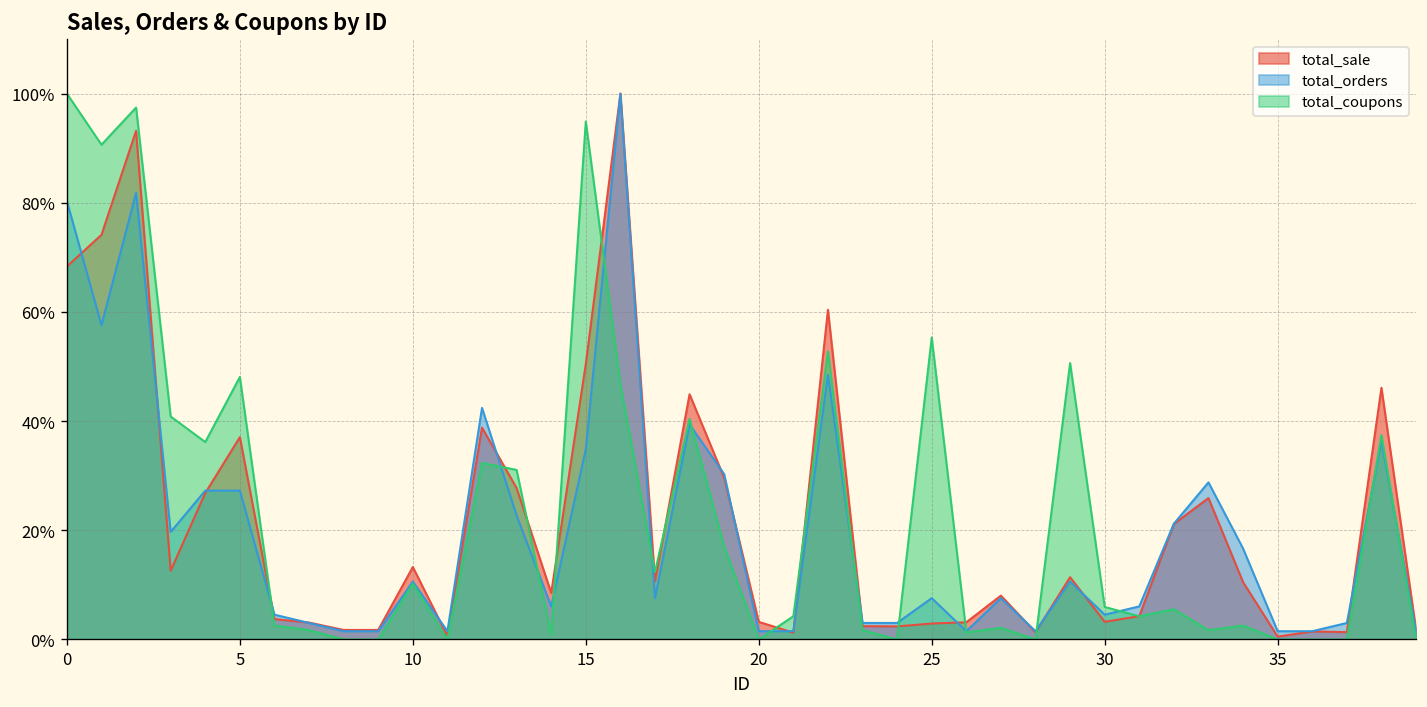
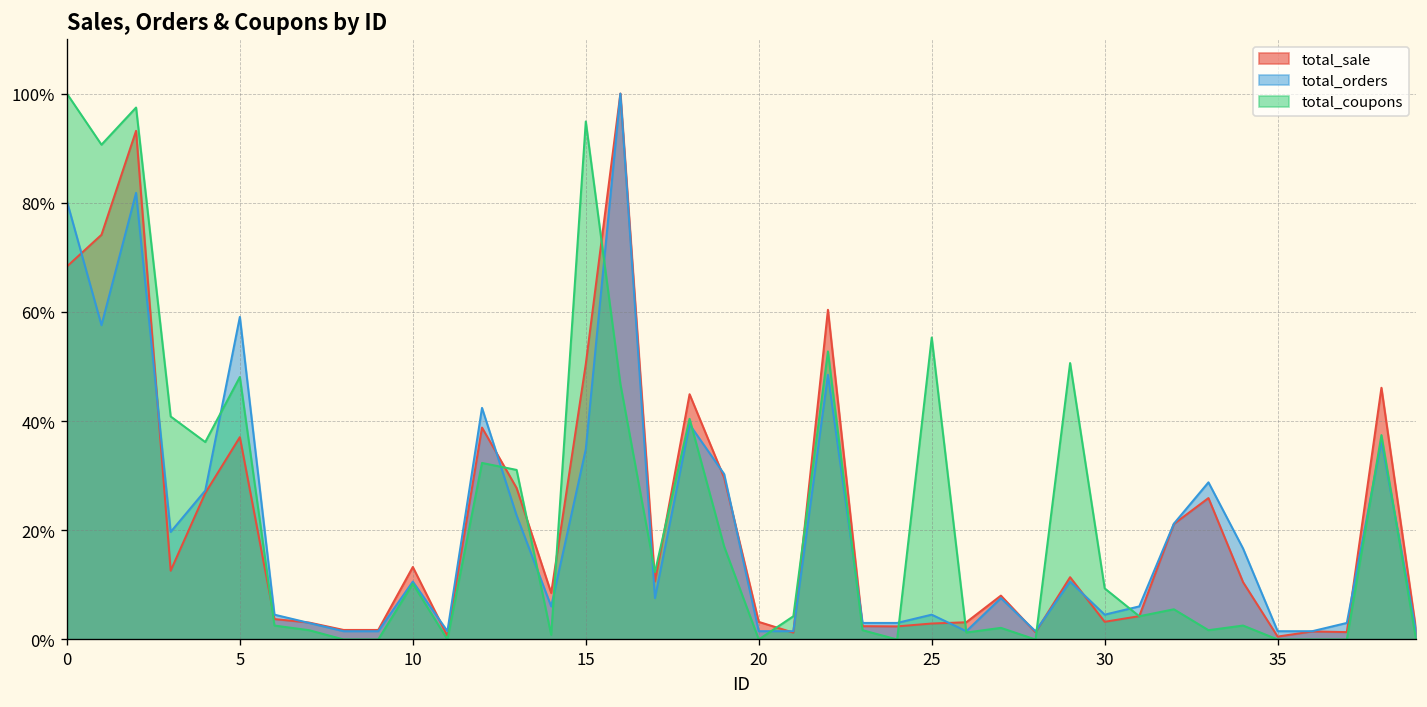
total_orders, 5: 27% -> 59%
total_orders, 25: 8% -> 5%
total_coupons, 30: 6% -> 9%
